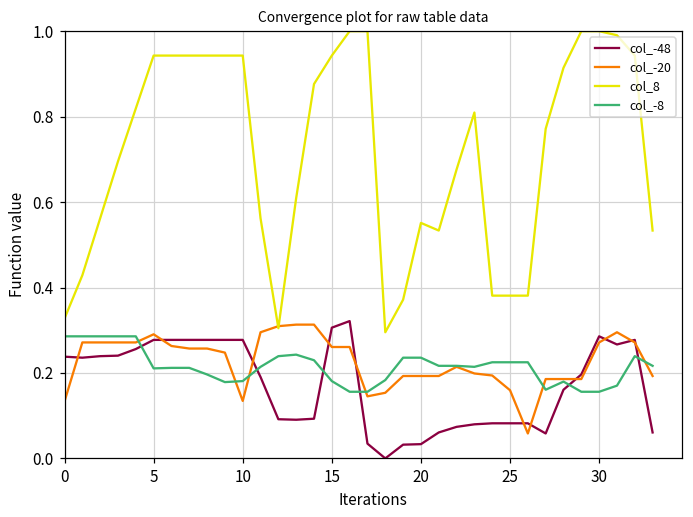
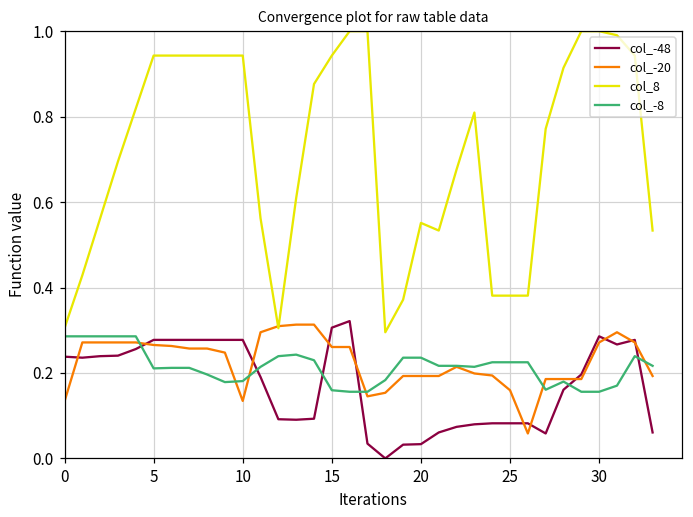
col_8, 0: 0.33 -> 0.30
col_-20, 5: 0.29 -> 0.27
col_-8, 15: 0.18 -> 0.16
